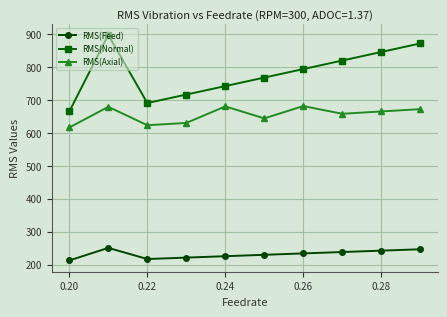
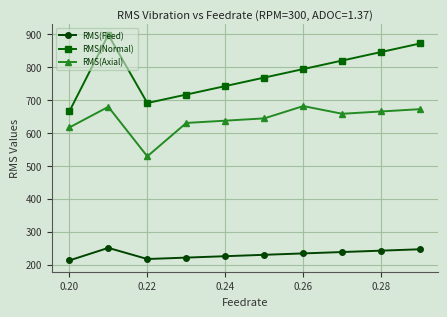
RMS(Axial), 0.22: 620 -> 530
RMS(Axial), 0.24: 680 -> 640
